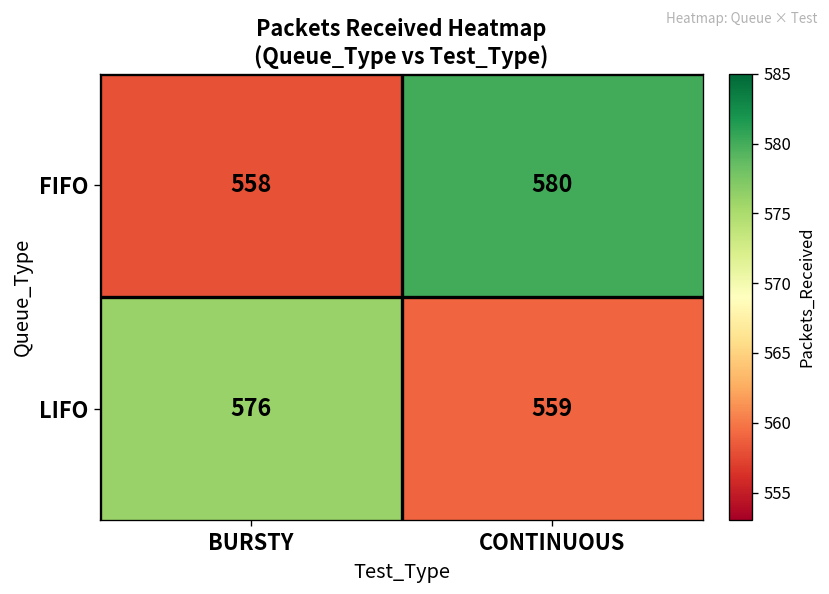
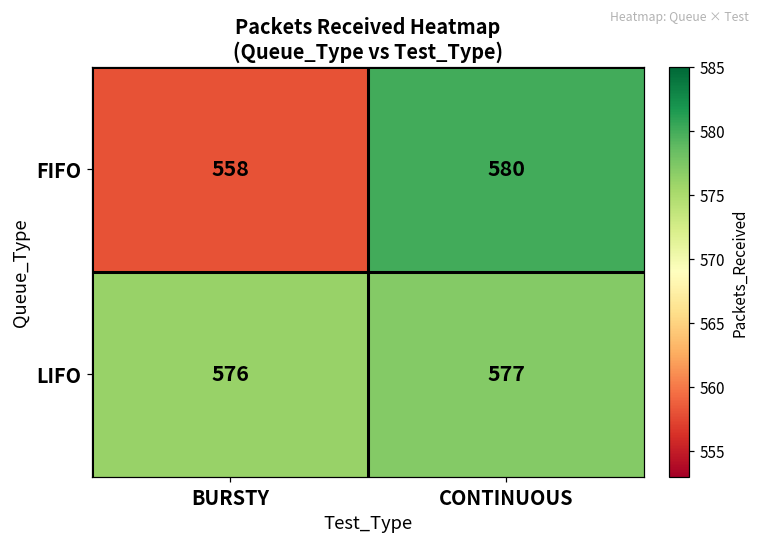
LIFO, CONTINUOUS: 559 -> 577
